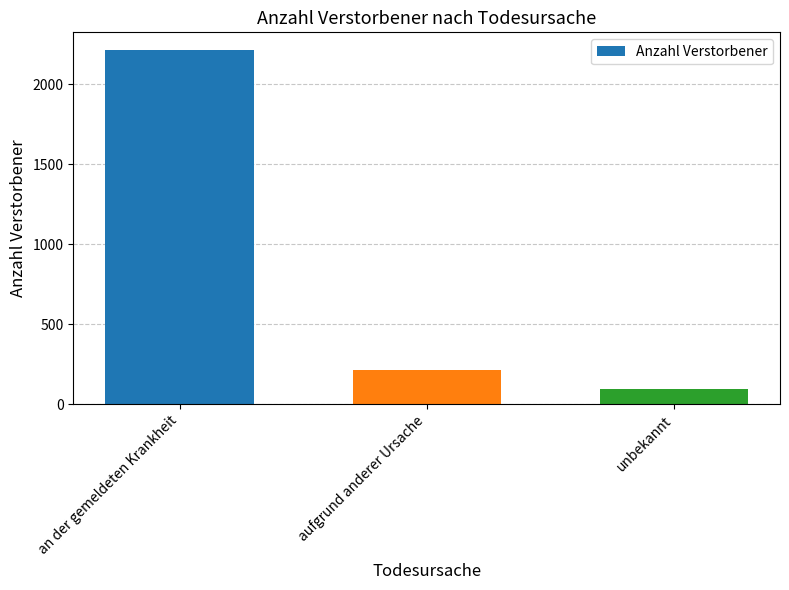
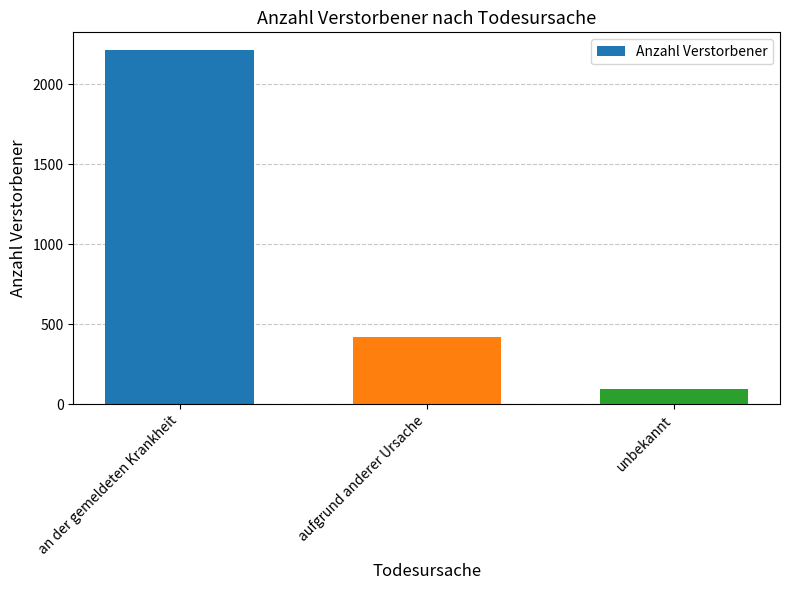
aufgrund anderer Ursache: 210 -> 420
